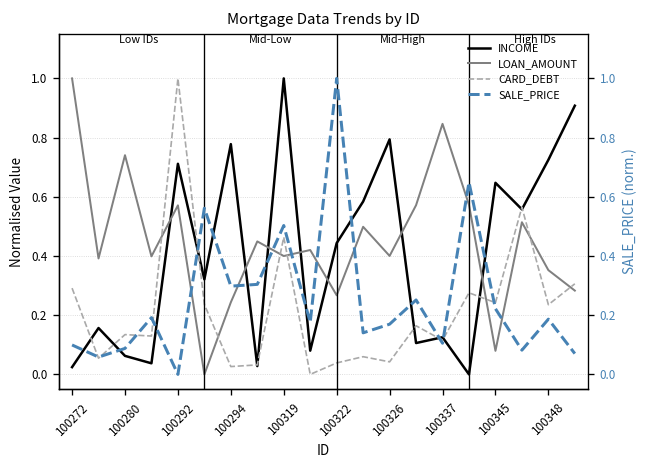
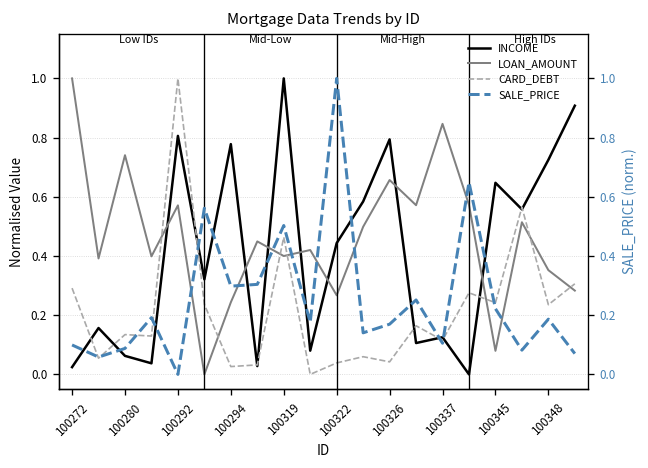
INCOME, 100292: 0.71 -> 0.81
LOAN_AMOUNT, 100326: 0.40 -> 0.66
